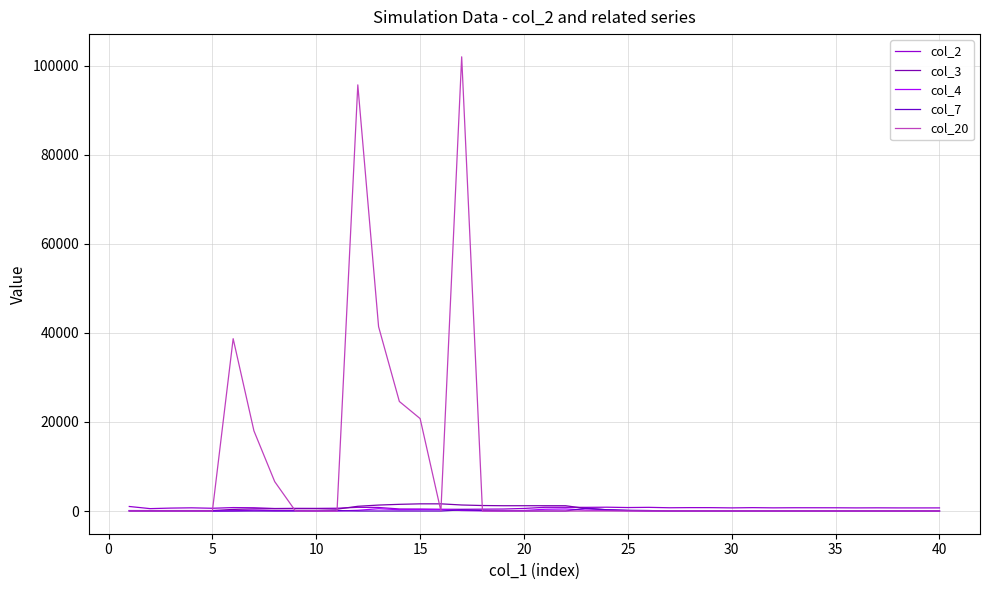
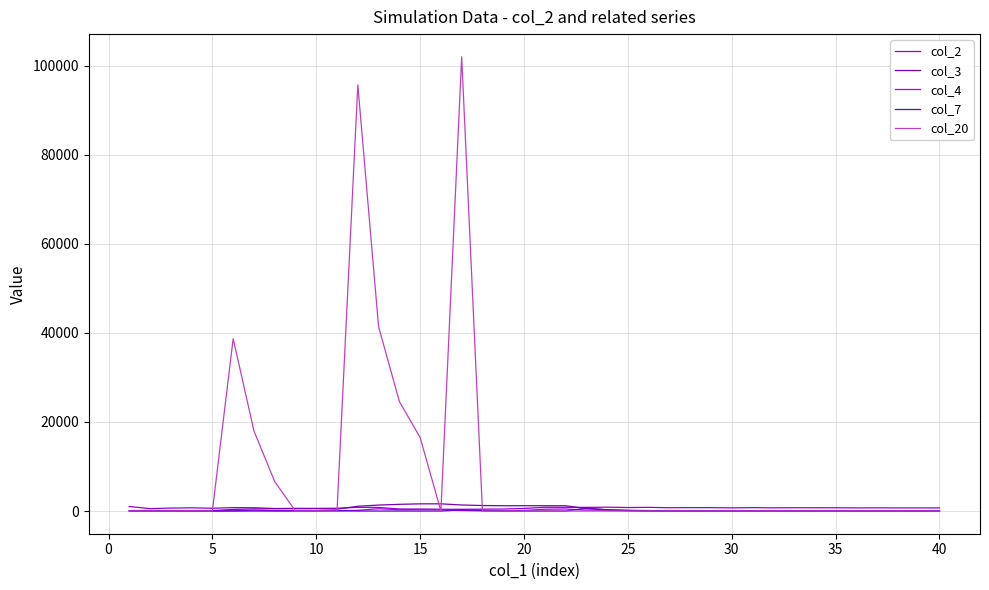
col_20, 15: 21000 -> 17000
